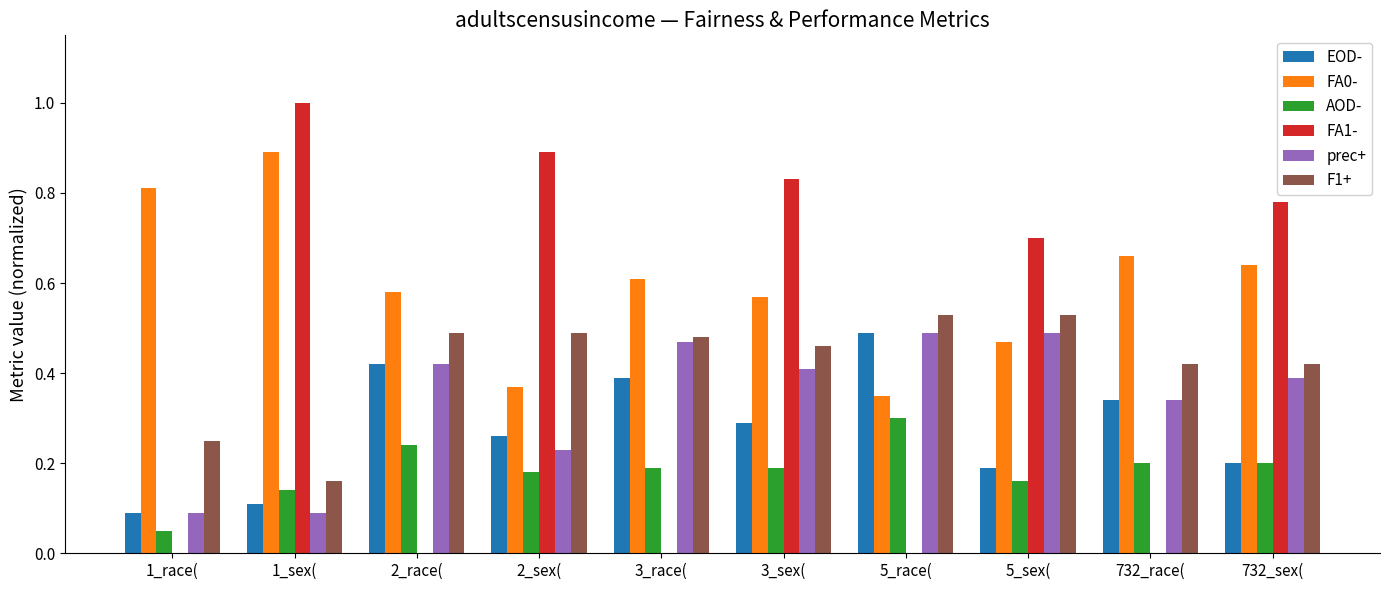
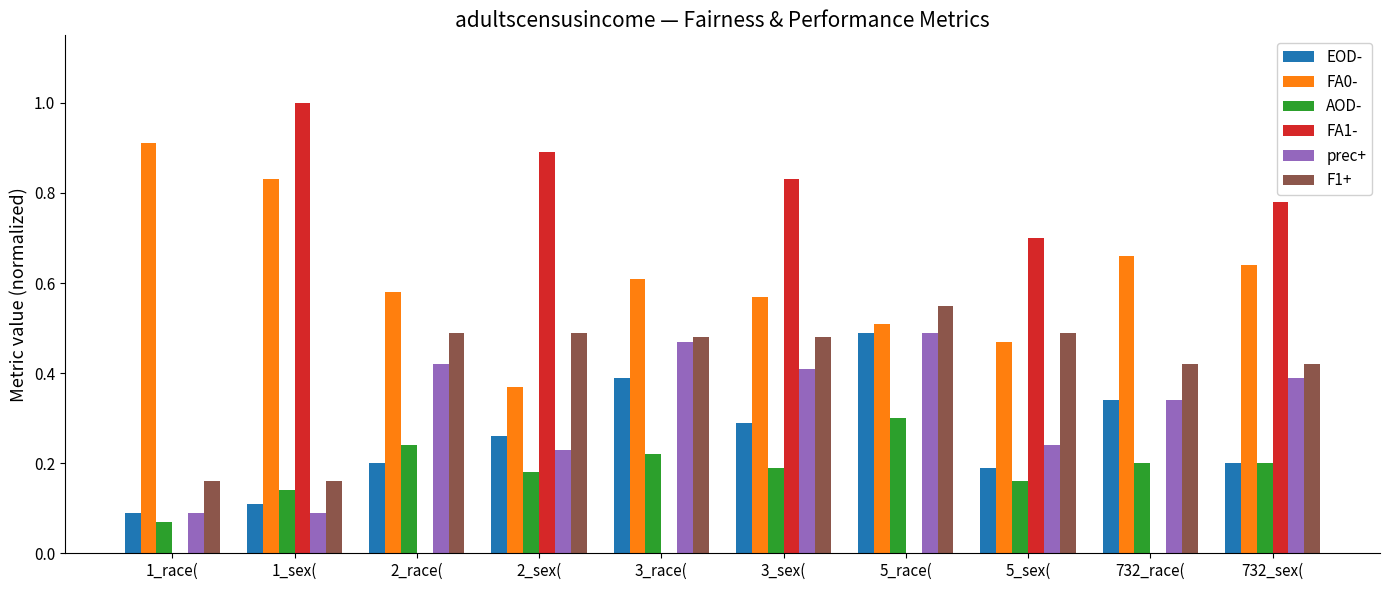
FA0-, 1_race(: 0.81 -> 0.91
AOD-, 1_race(: 0.05 -> 0.07
F1+, 1_race(: 0.25 -> 0.16
FA0-, 1_sex(: 0.89 -> 0.83
EOD-, 2_race(: 0.42 -> 0.20
AOD-, 3_race(: 0.19 -> 0.22
F1+, 3_sex(: 0.46 -> 0.48
FA0-, 5_race(: 0.35 -> 0.51
F1+, 5_race(: 0.53 -> 0.55
prec+, 5_sex(: 0.49 -> 0.24
F1+, 5_sex(: 0.53 -> 0.49
